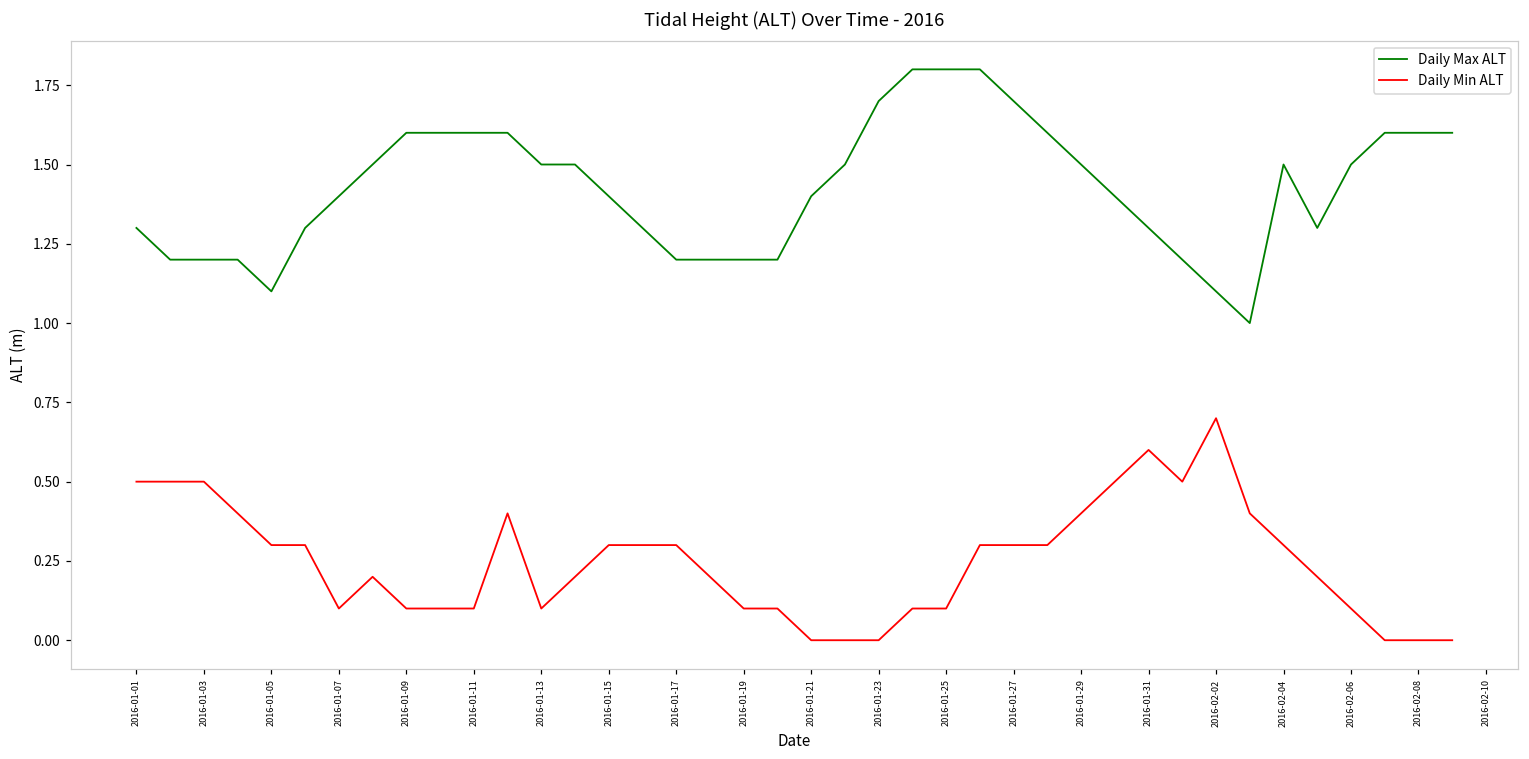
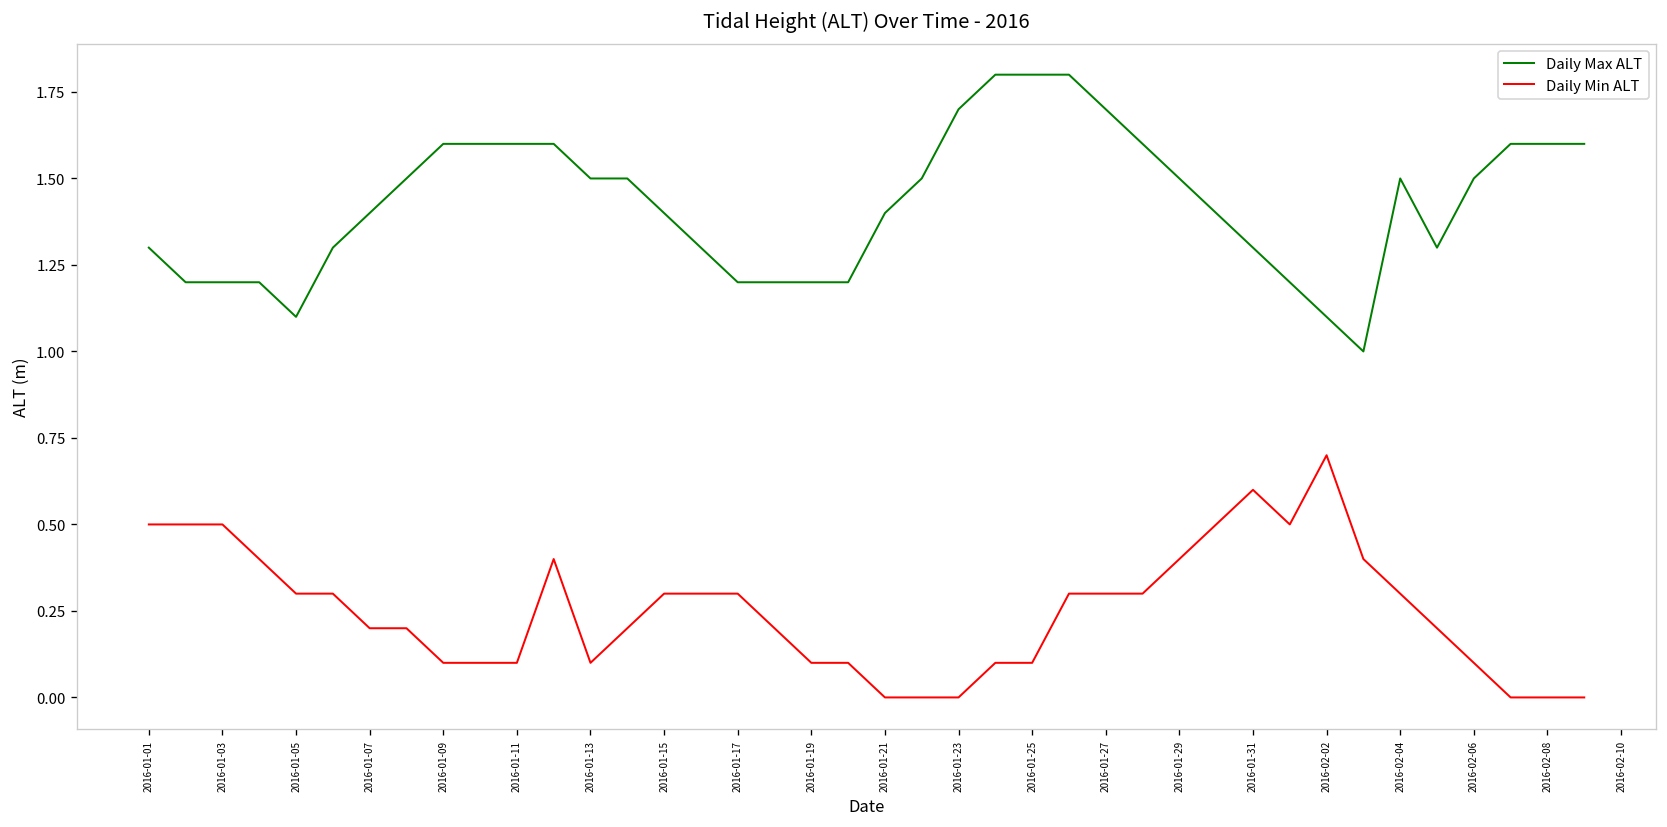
Daily Min ALT, 2016-01-07: 0.1 -> 0.2
